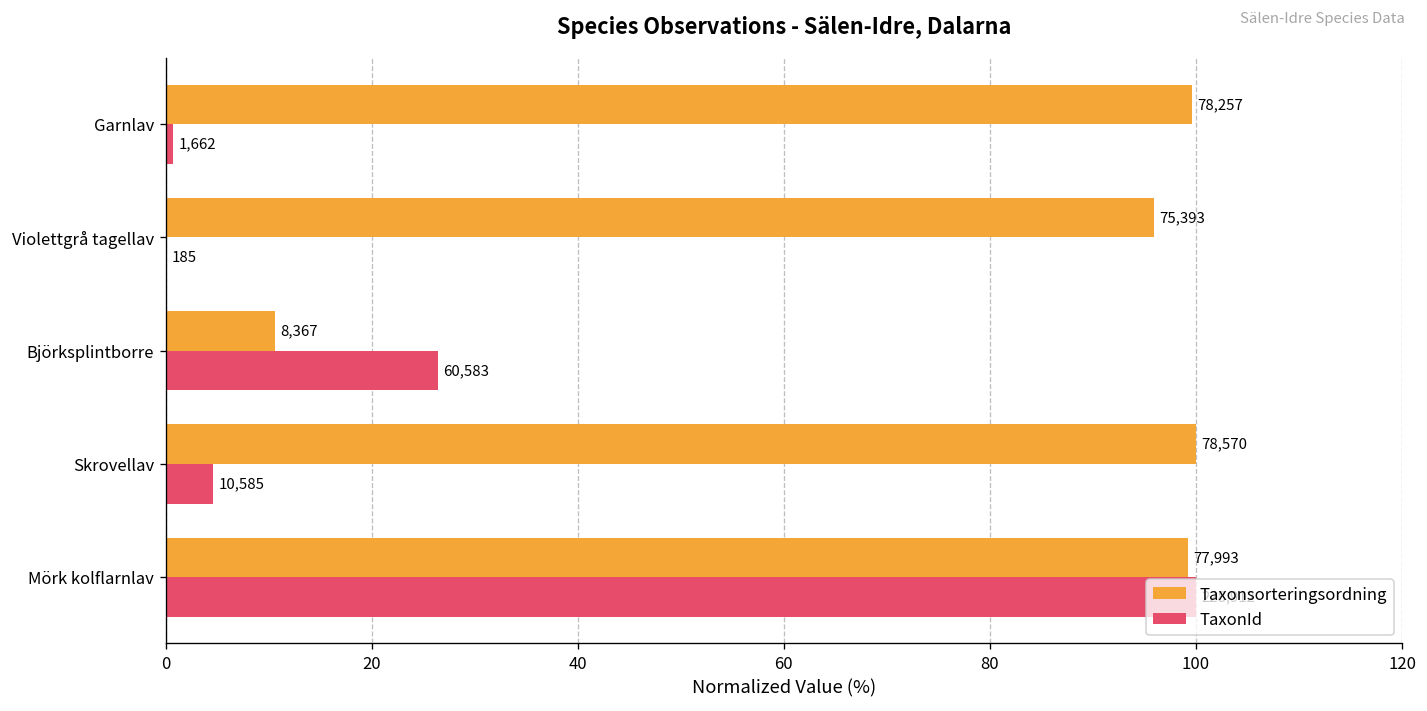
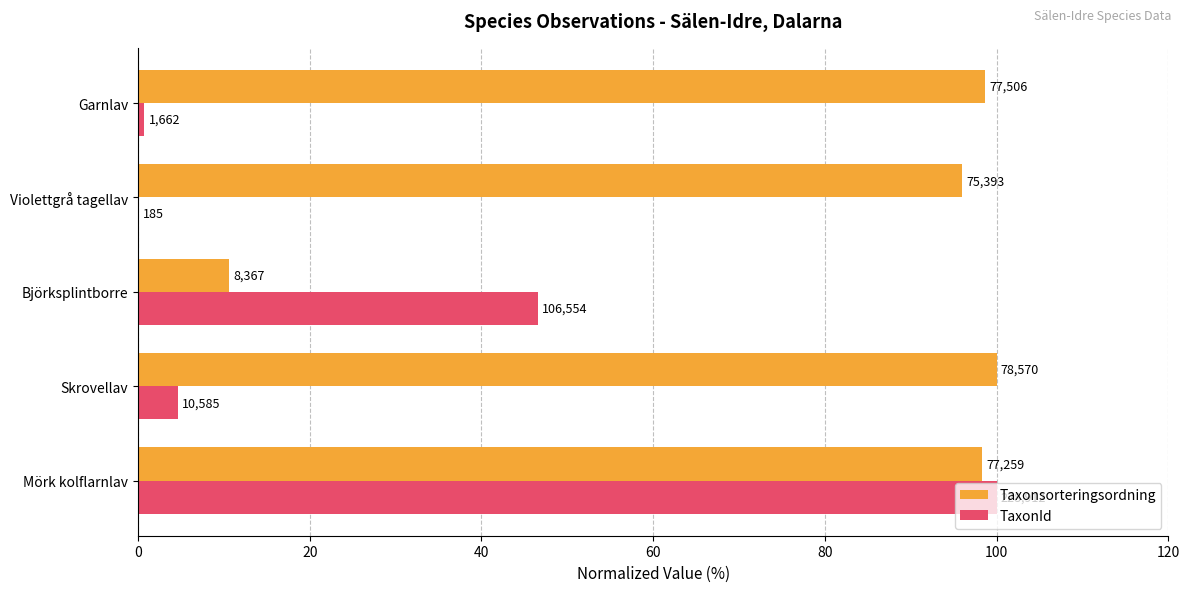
Taxonsorteringsordning, Garnlav: 78,257 -> 77,506
TaxonId, Björksplintborre: 60,583 -> 106,554
Taxonsorteringsordning, Mörk kolflarnlav: 77,993 -> 77,259
